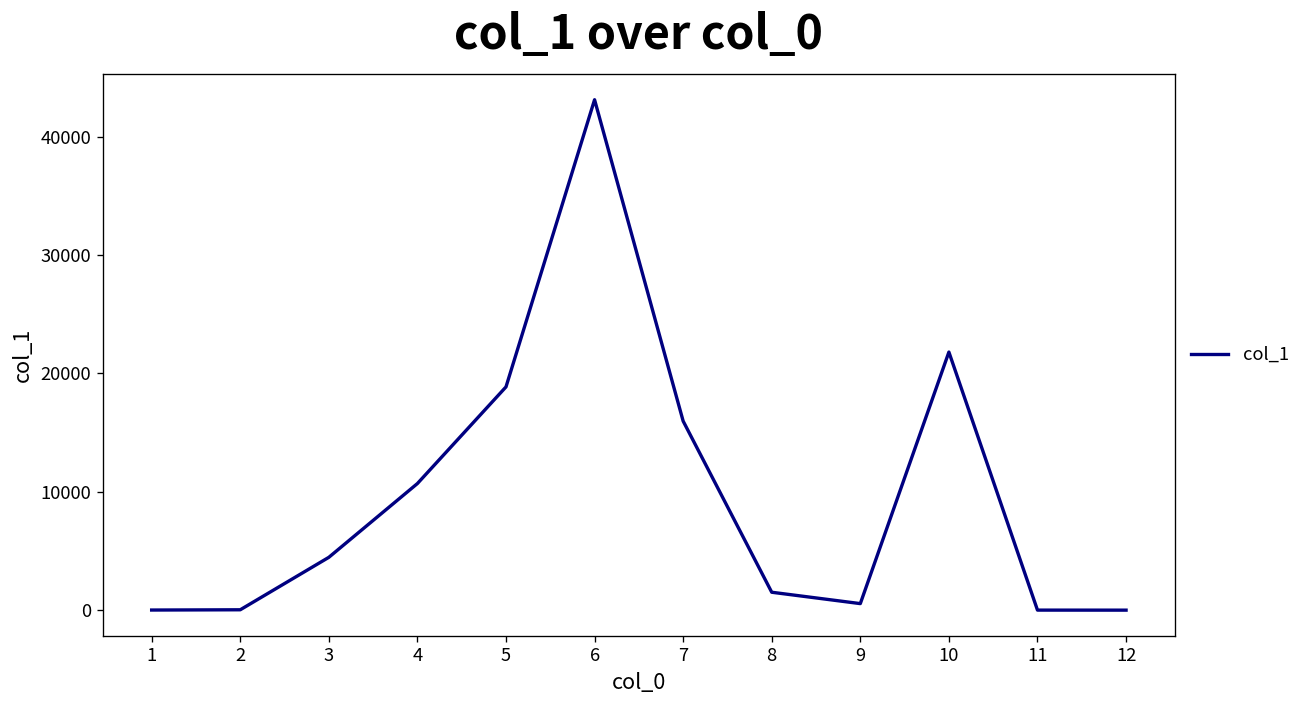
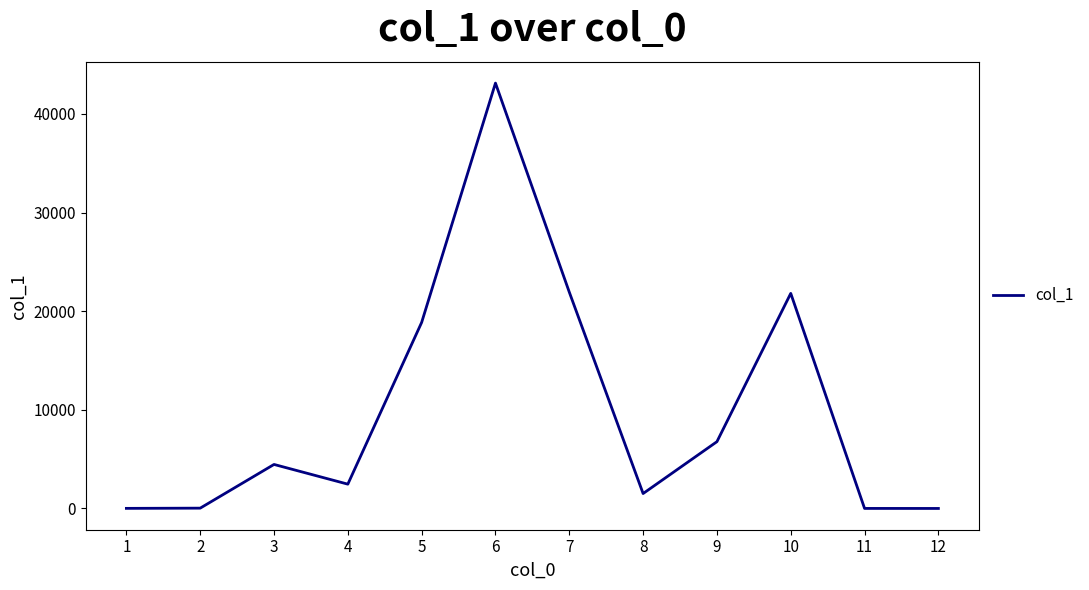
4: 11000 -> 2000
7: 16000 -> 22000
9: 1000 -> 7000
